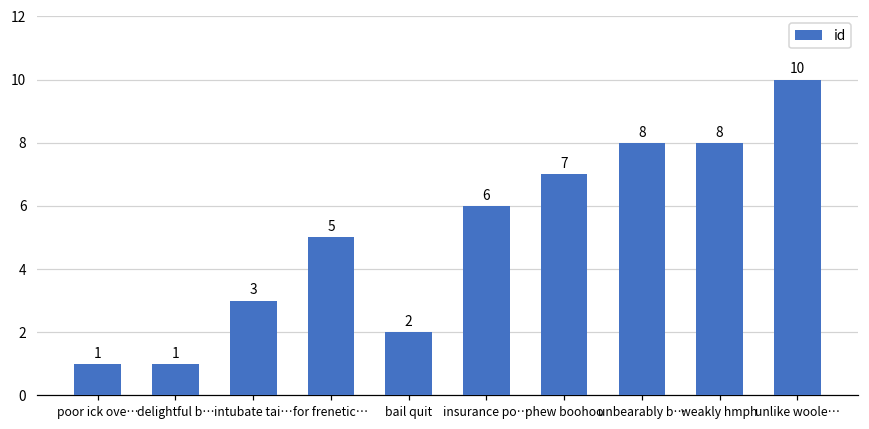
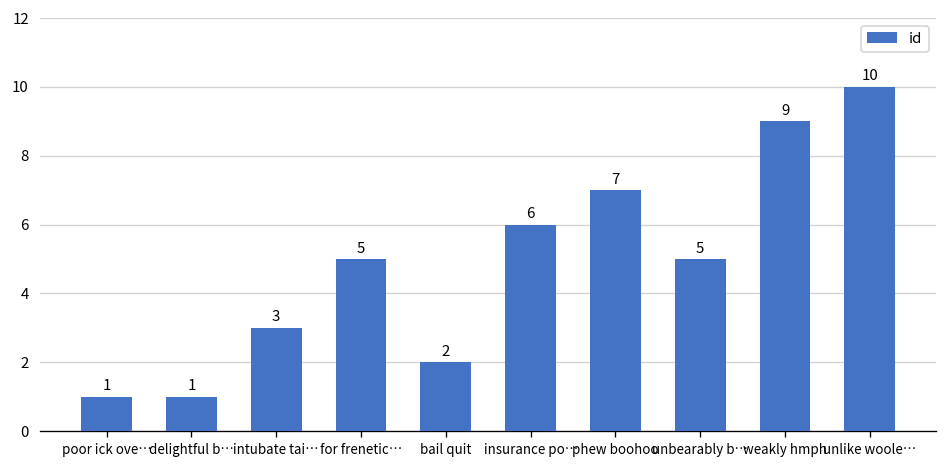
unbearably b…: 8 -> 5
weakly hmph: 8 -> 9
